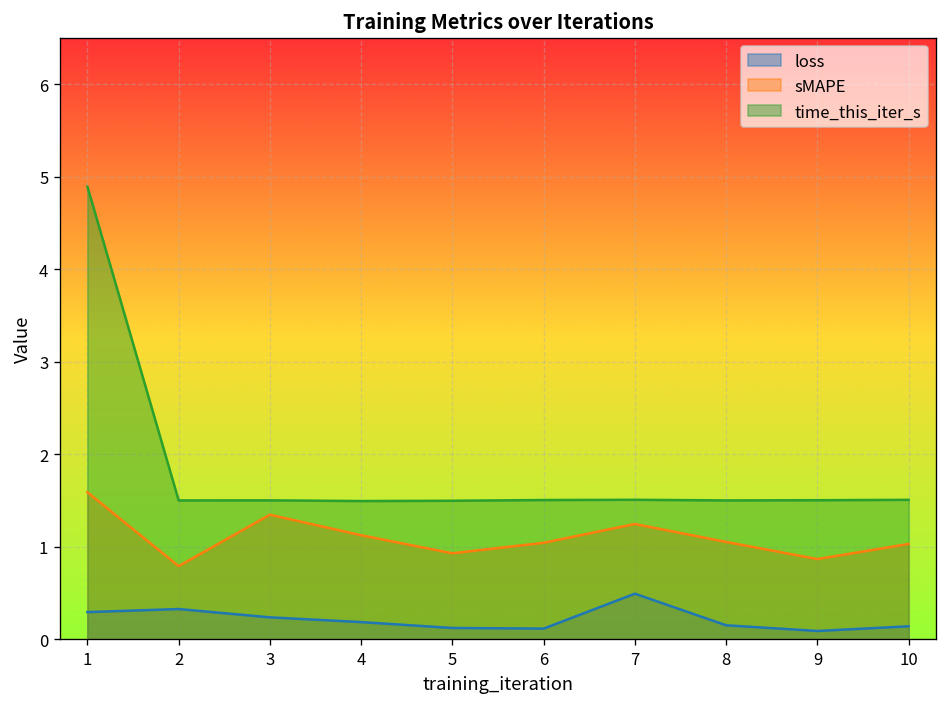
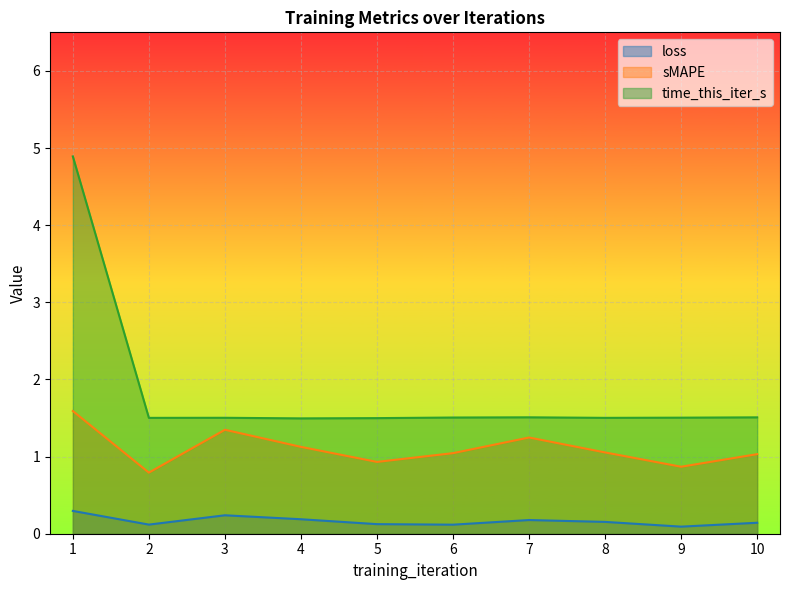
loss, 2: 0.3 -> 0.1
loss, 7: 0.5 -> 0.2
